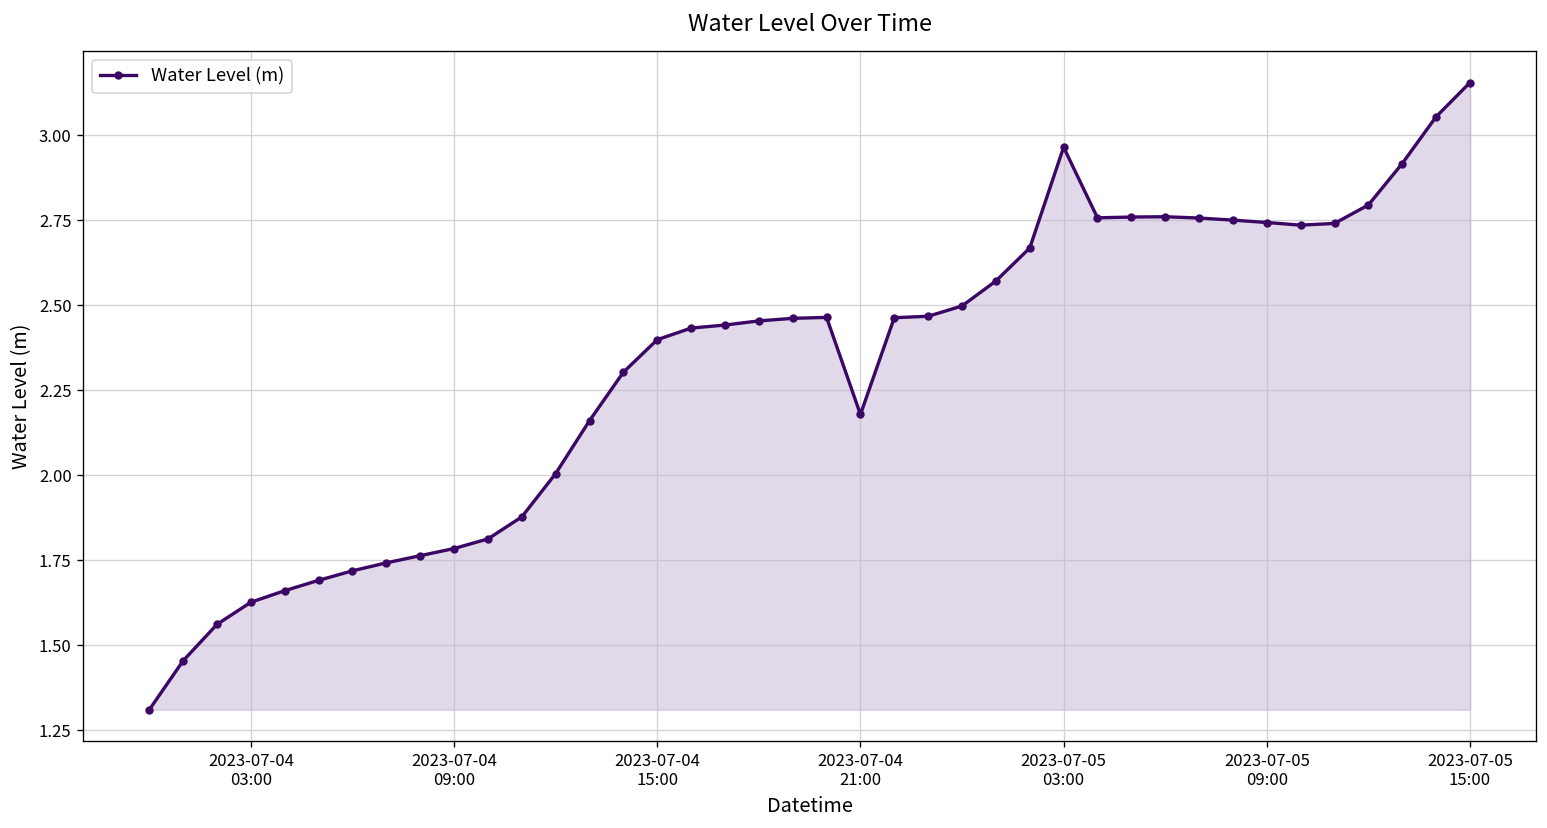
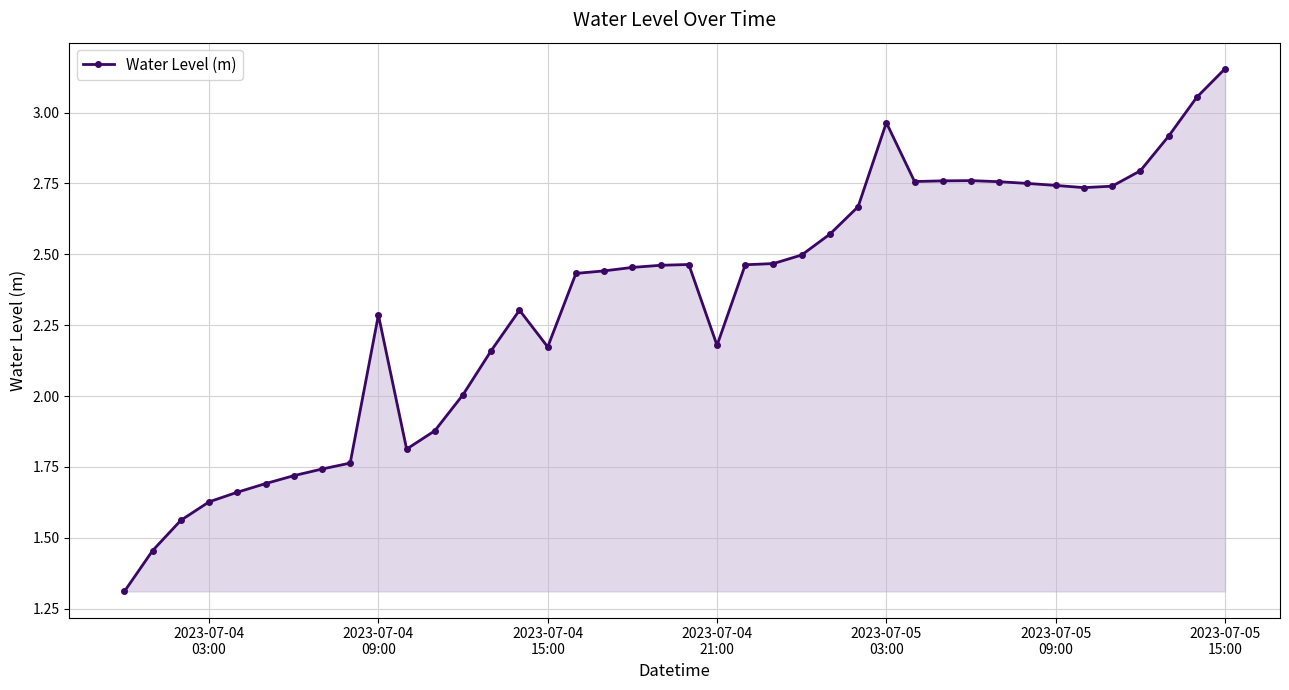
2023-07-04 09:00: 1.78 -> 2.29
2023-07-04 15:00: 2.40 -> 2.17
